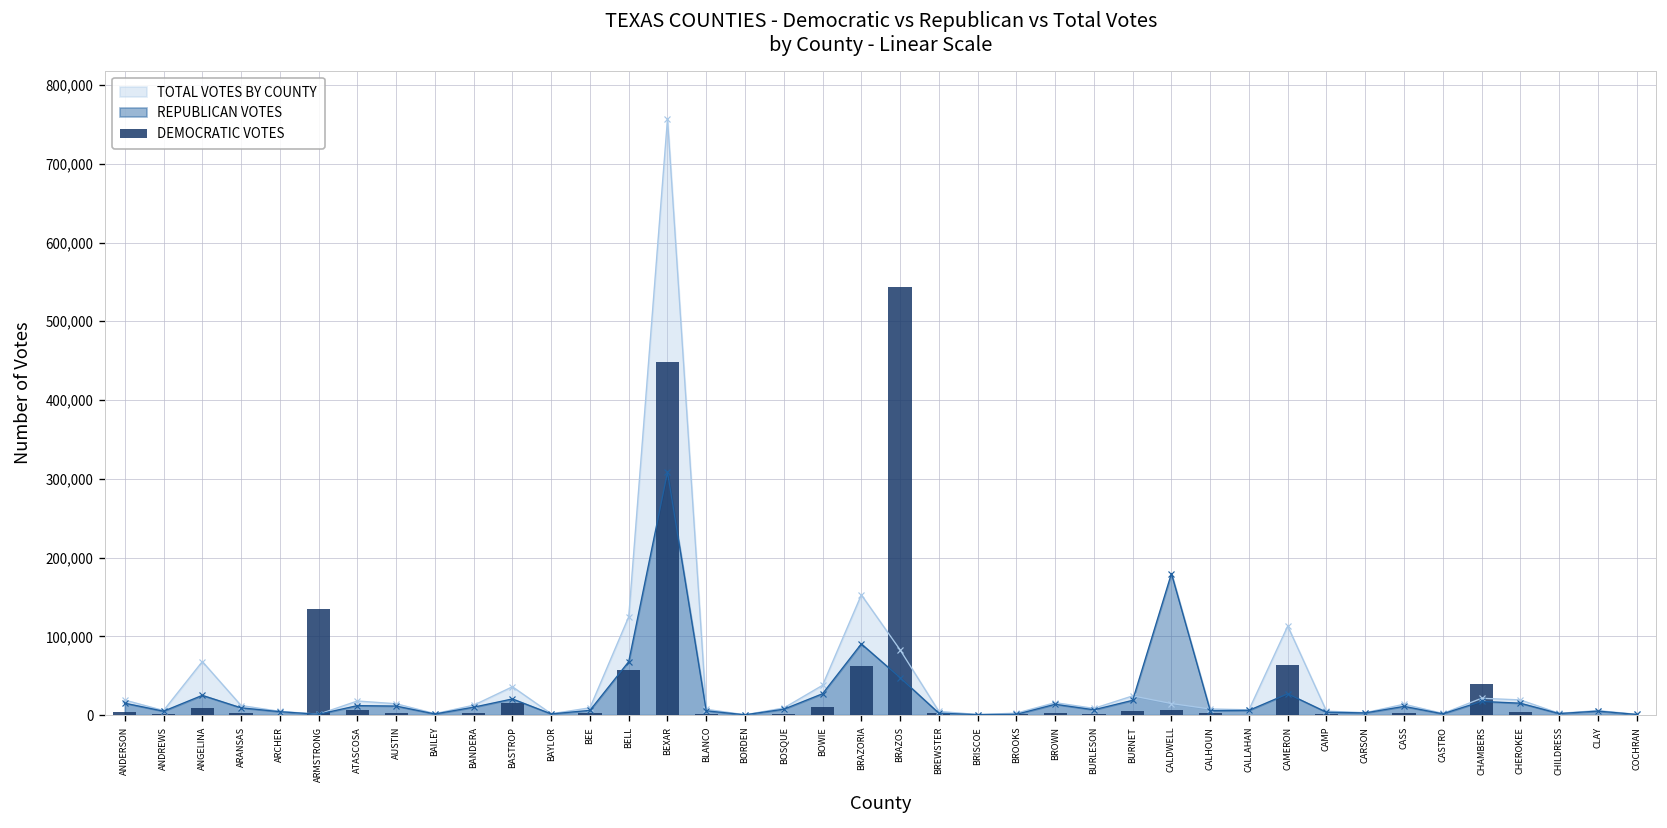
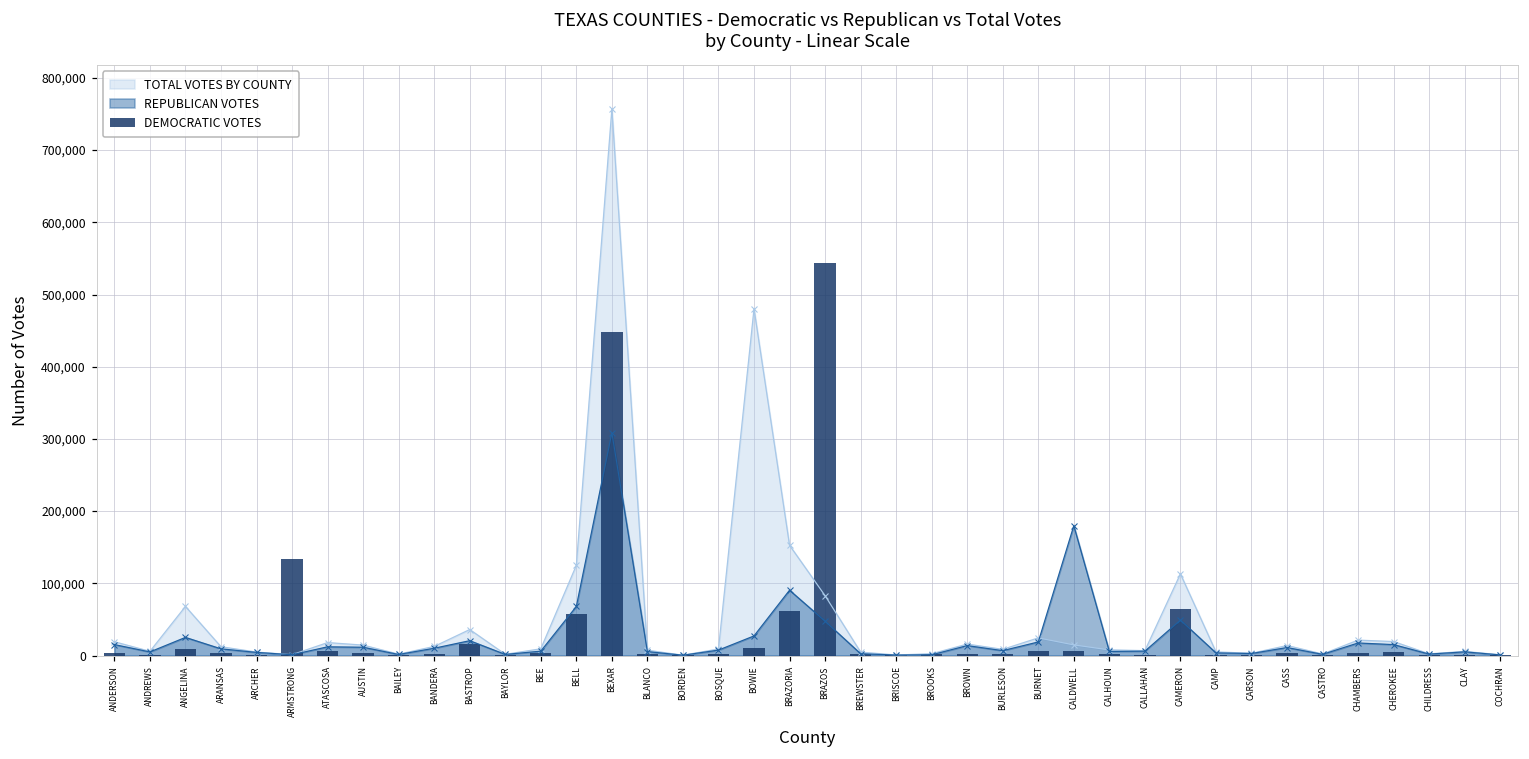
TOTAL VOTES BY COUNTY, BOWIE: 40,000 -> 480,000
REPUBLICAN VOTES, CAMERON: 30,000 -> 50,000
DEMOCRATIC VOTES, CHAMBERS: 40,000 -> 0
